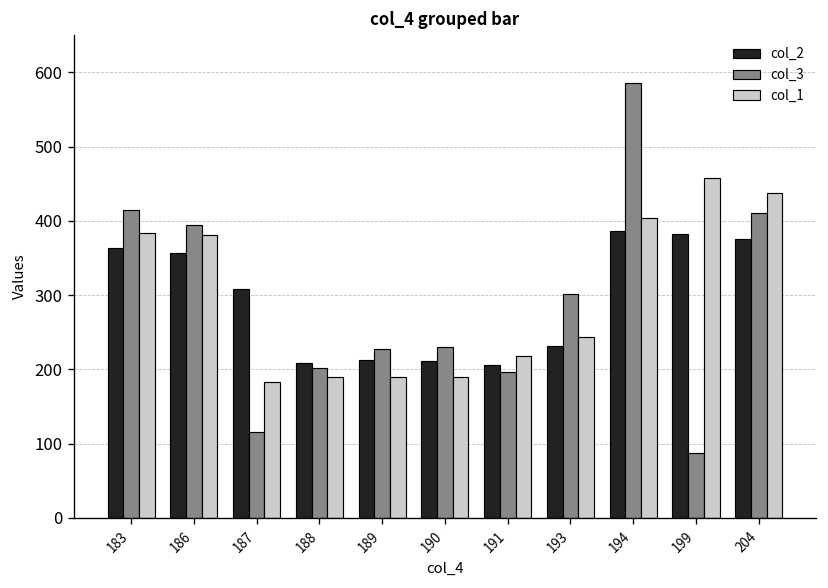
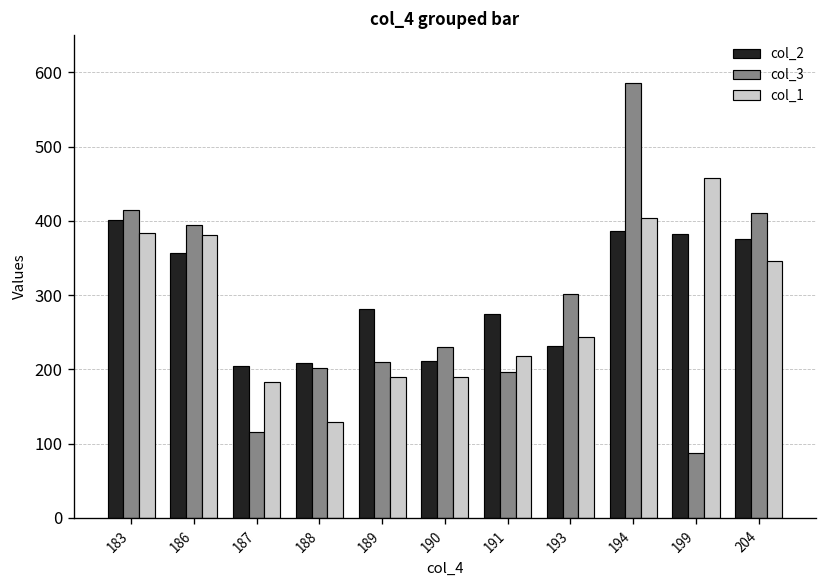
col_2, 183: 360 -> 400
col_2, 187: 310 -> 210
col_1, 188: 190 -> 130
col_2, 189: 210 -> 280
col_3, 189: 230 -> 210
col_2, 191: 210 -> 280
col_1, 204: 440 -> 350
